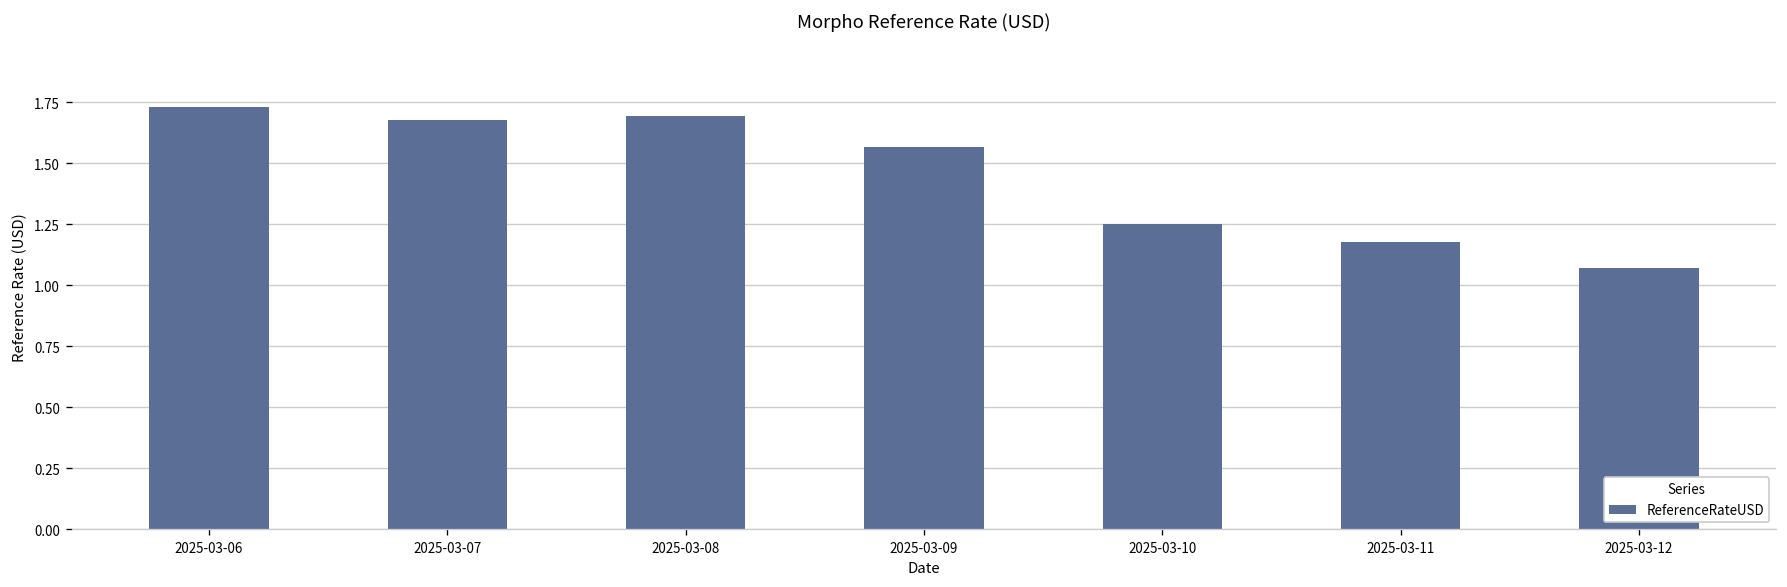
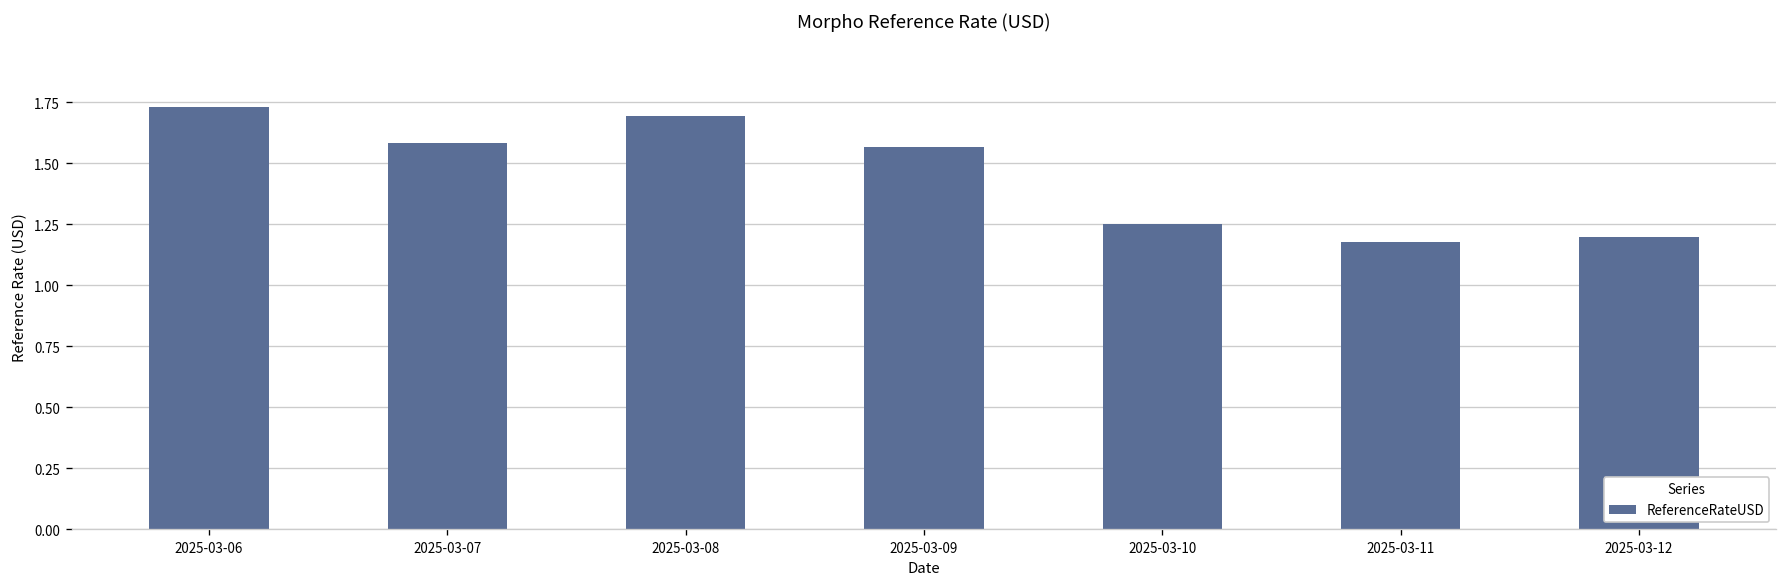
2025-03-07: 1.68 -> 1.58
2025-03-12: 1.07 -> 1.20
